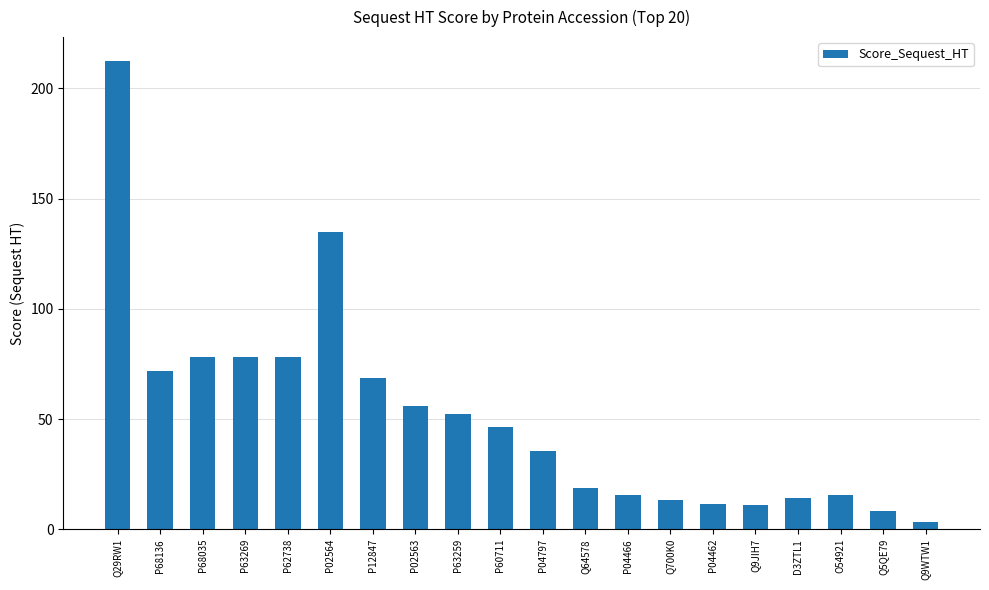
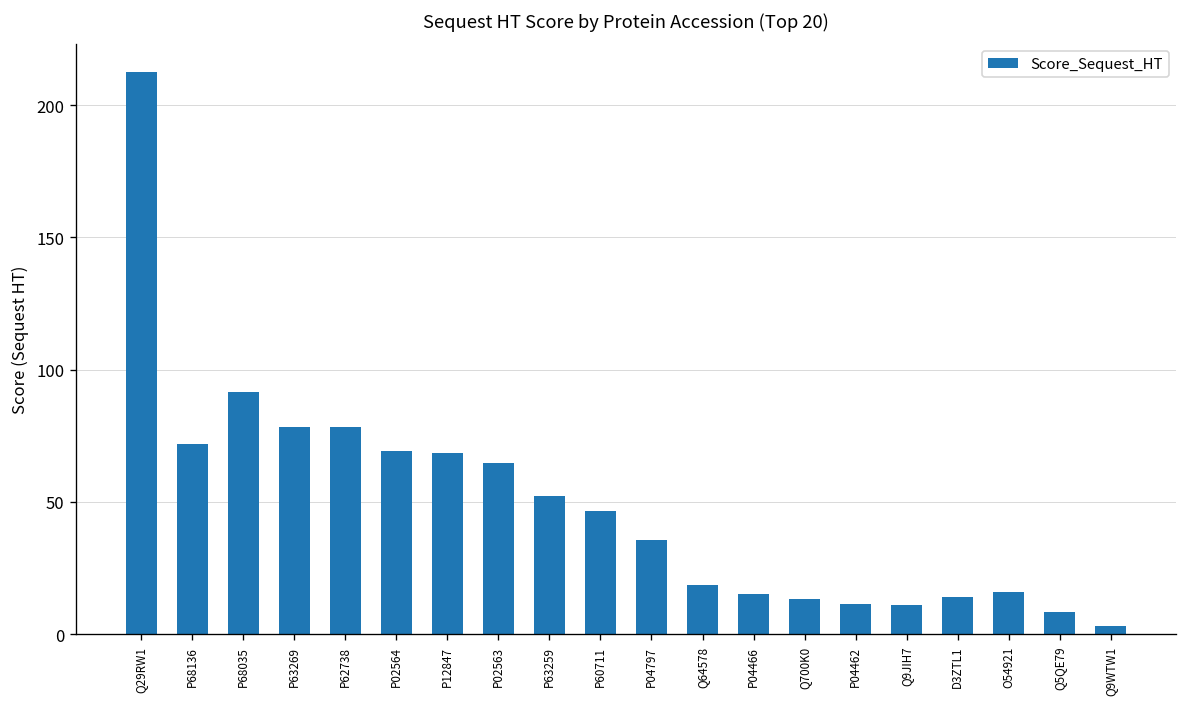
P68035: 78 -> 92
P02564: 135 -> 69
P02563: 56 -> 65
